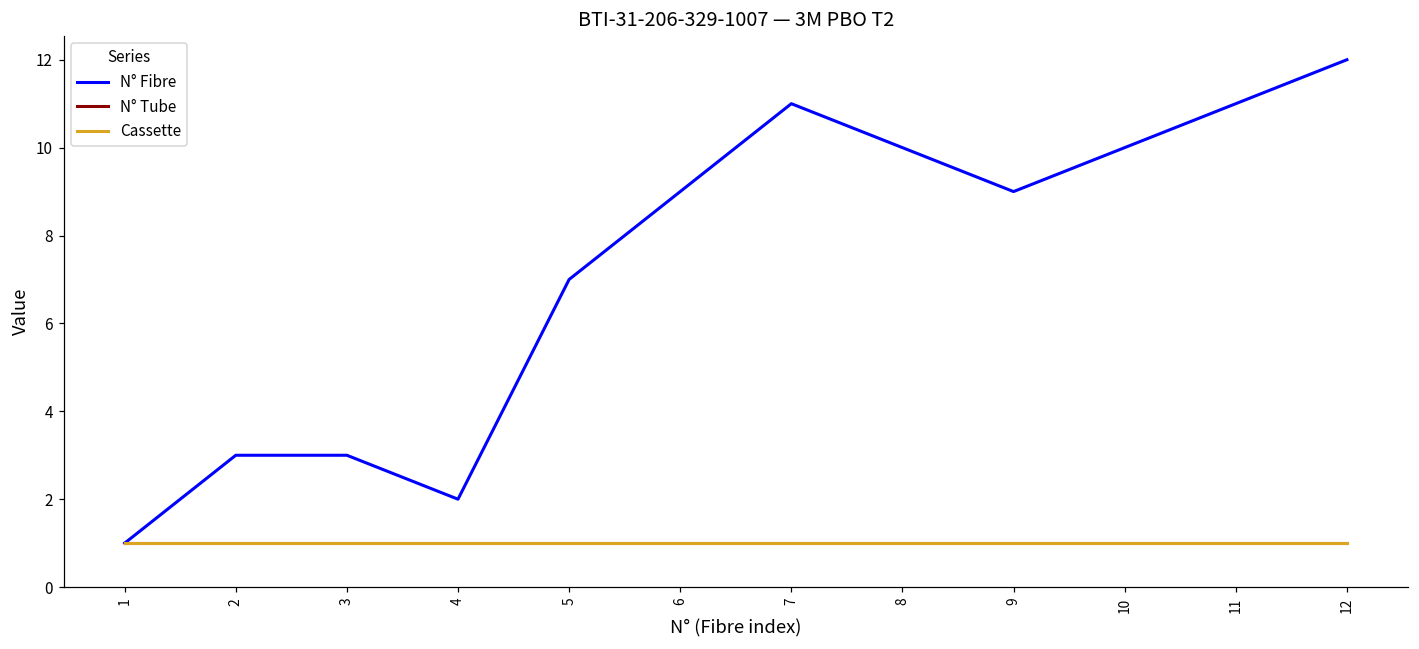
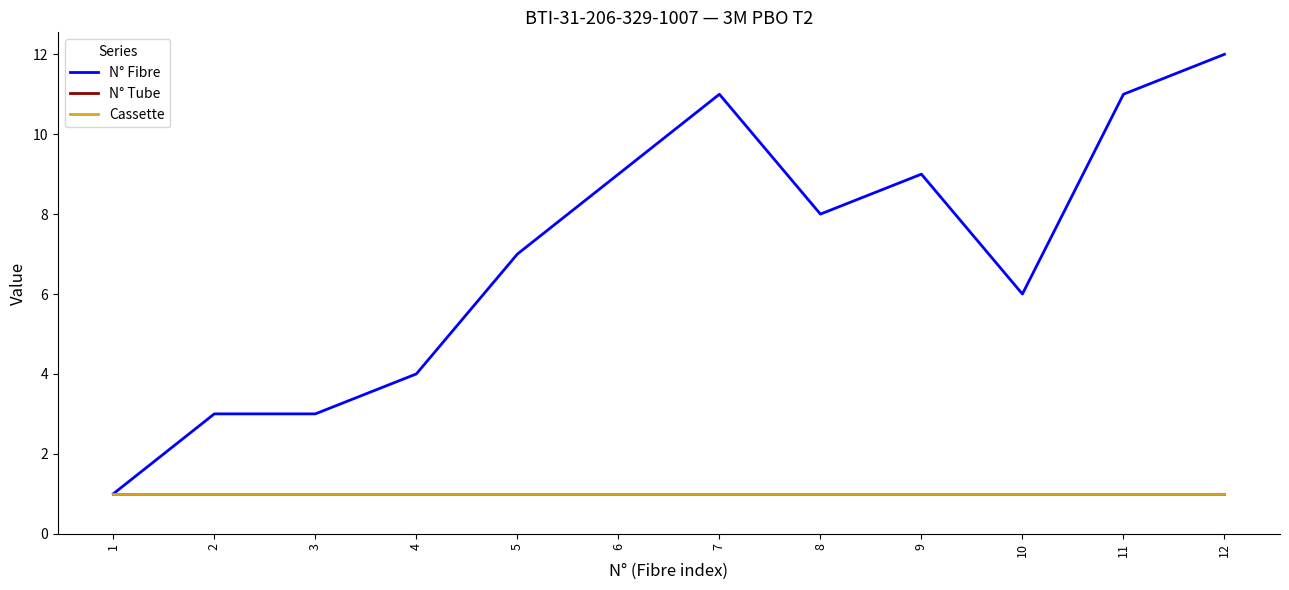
N° Fibre, 4: 2 -> 4
N° Fibre, 8: 10 -> 8
N° Fibre, 10: 10 -> 6
